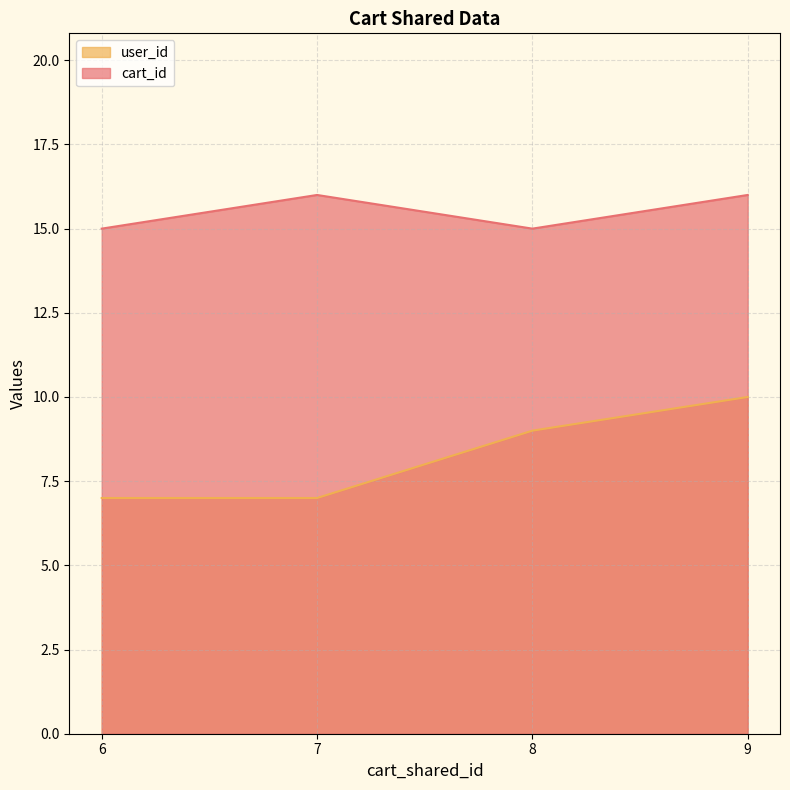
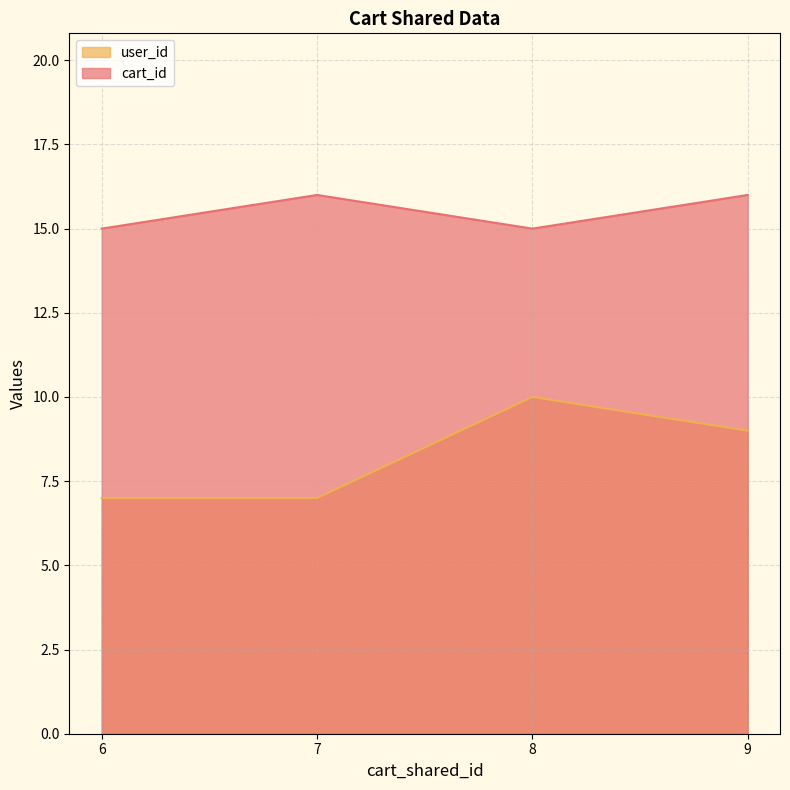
user_id, 8: 9 -> 10
user_id, 9: 10 -> 9
